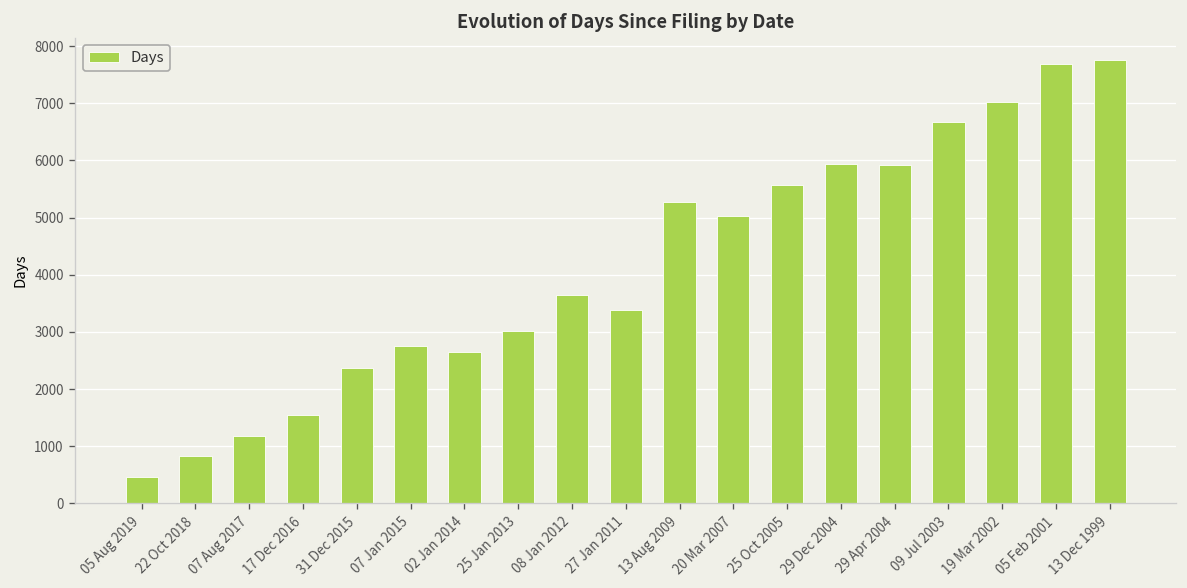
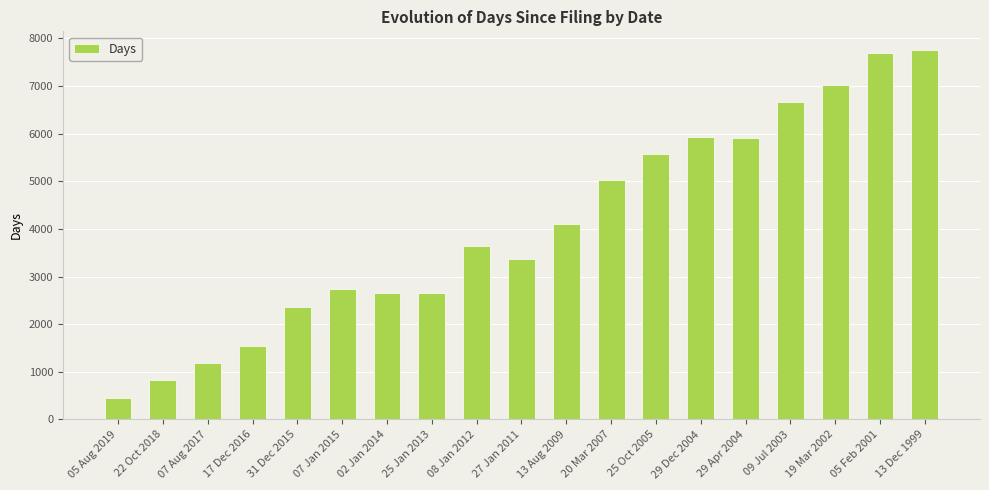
25 Jan 2013: 3000 -> 2700
13 Aug 2009: 5300 -> 4100
